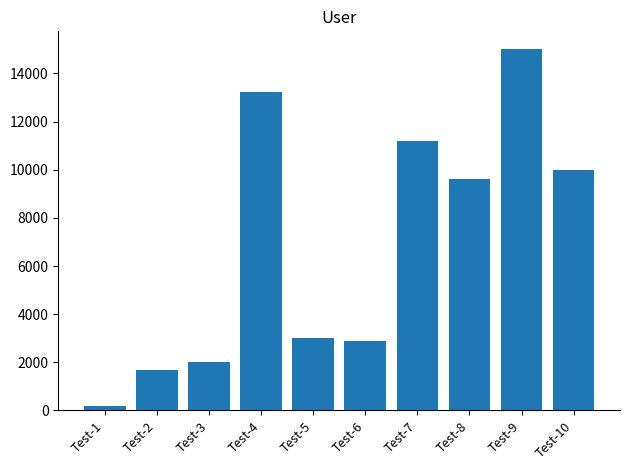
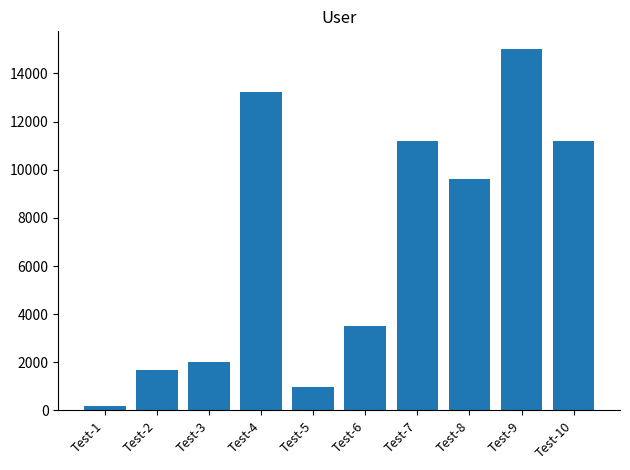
Test-5: 3000 -> 1000
Test-6: 2900 -> 3500
Test-10: 10000 -> 11200
